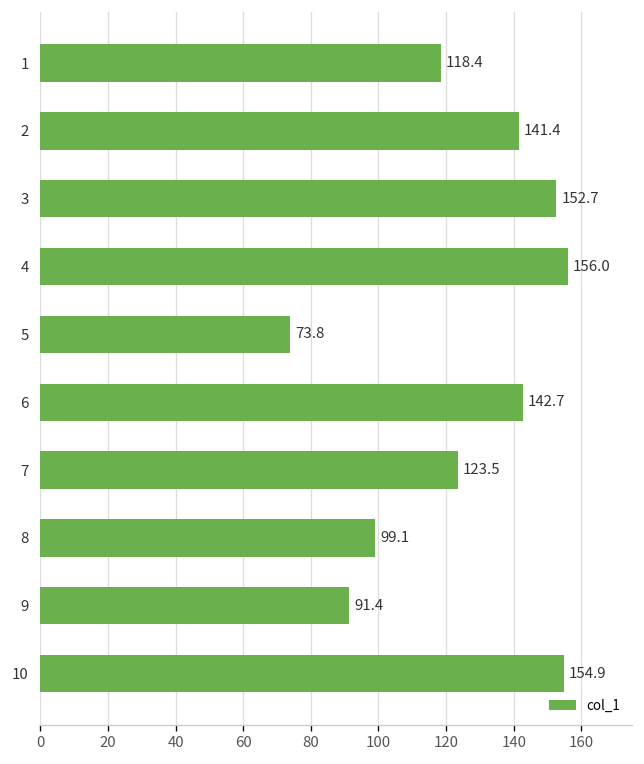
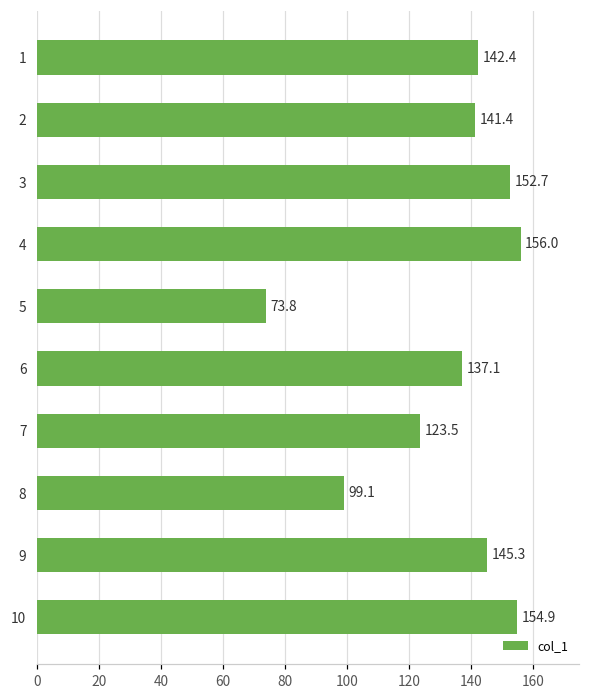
1: 118.4 -> 142.4
6: 142.7 -> 137.1
9: 91.4 -> 145.3
